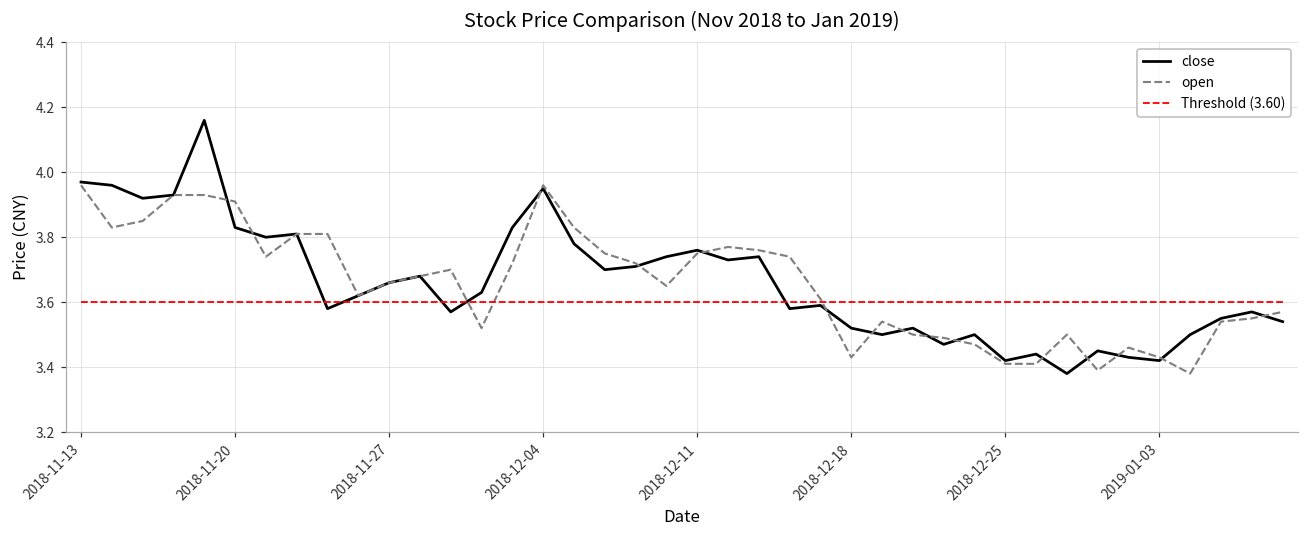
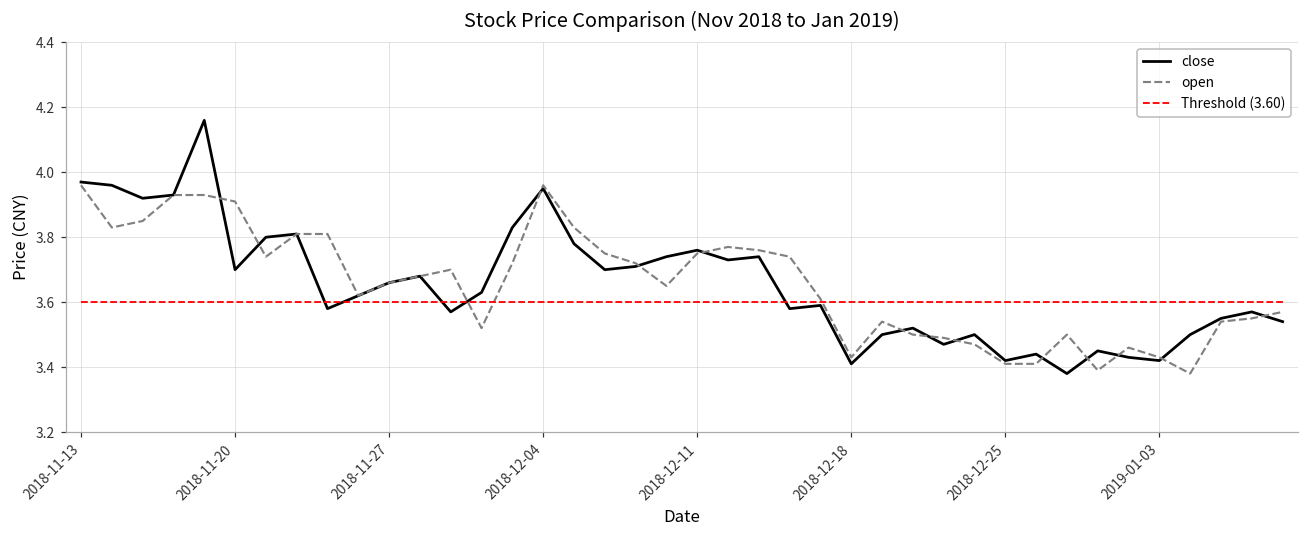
close, 2018-11-20: 3.83 -> 3.70
close, 2018-12-18: 3.52 -> 3.41
